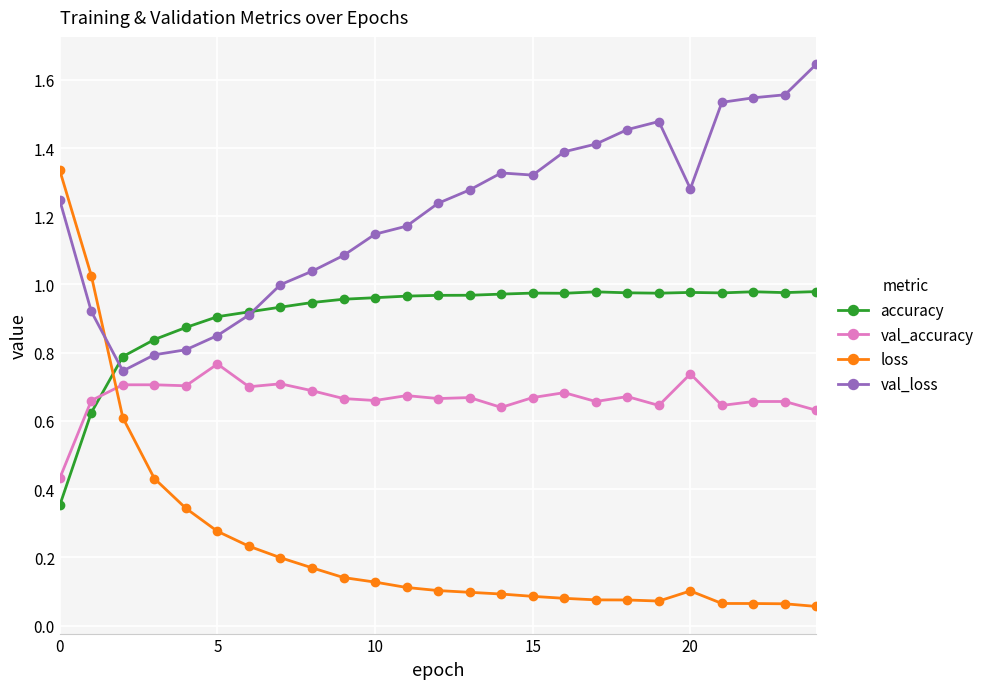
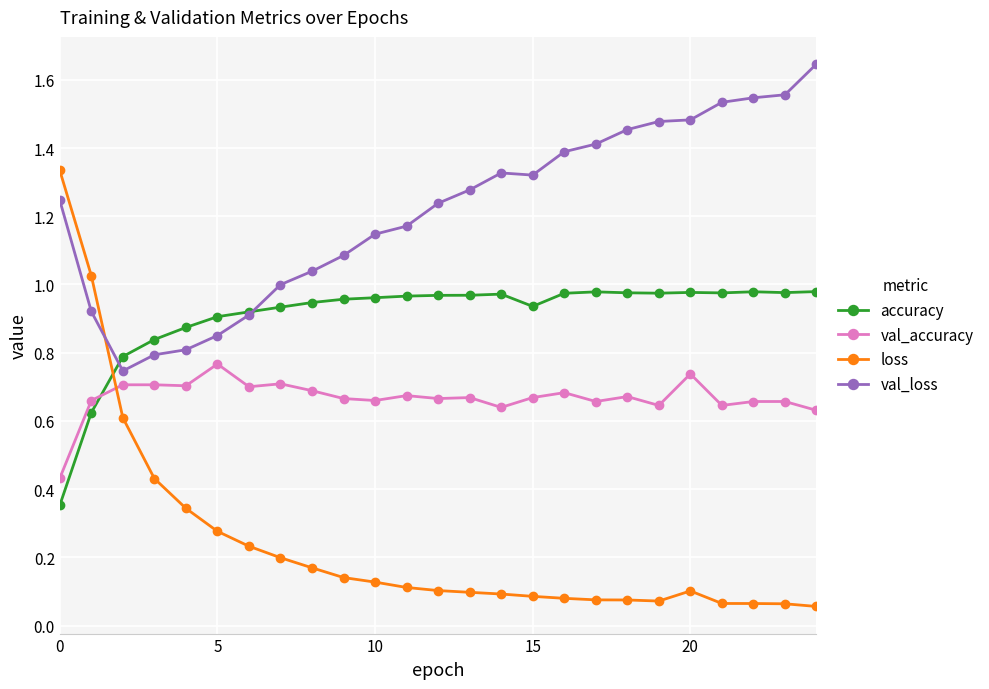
accuracy, 15: 0.97 -> 0.94
val_loss, 20: 1.28 -> 1.48
